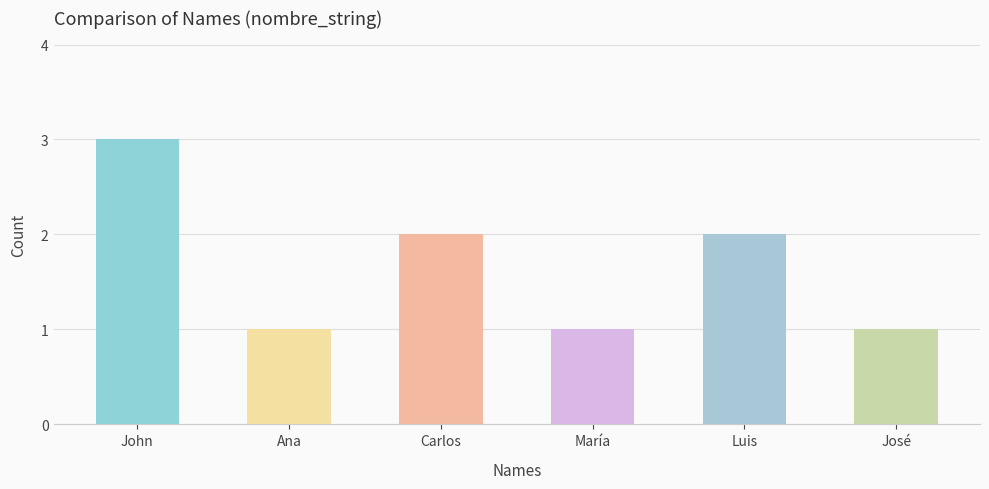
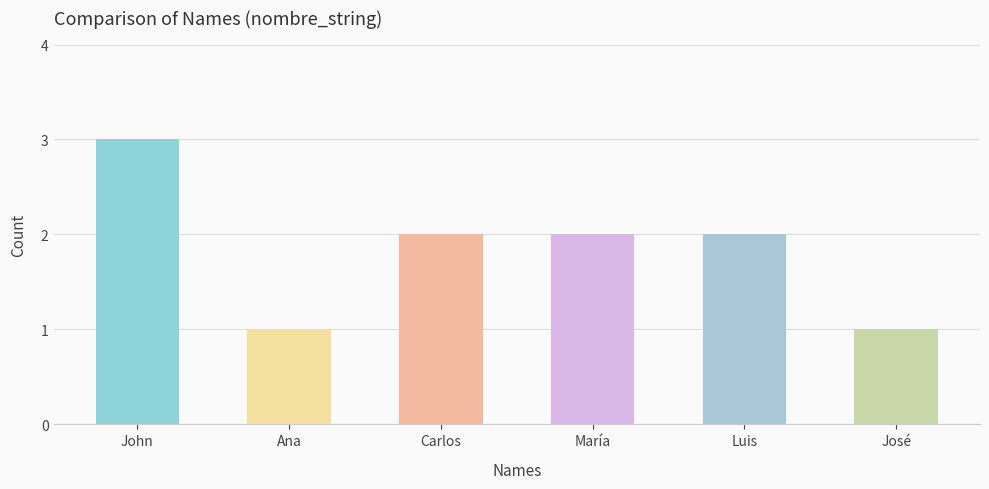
María: 1 -> 2
